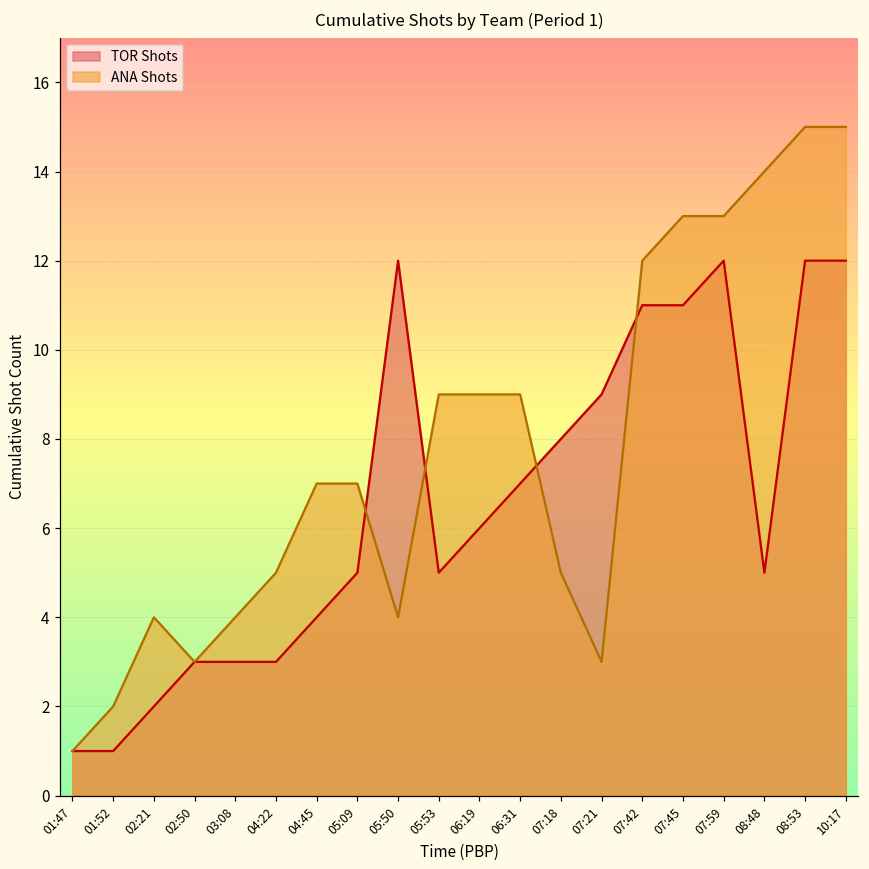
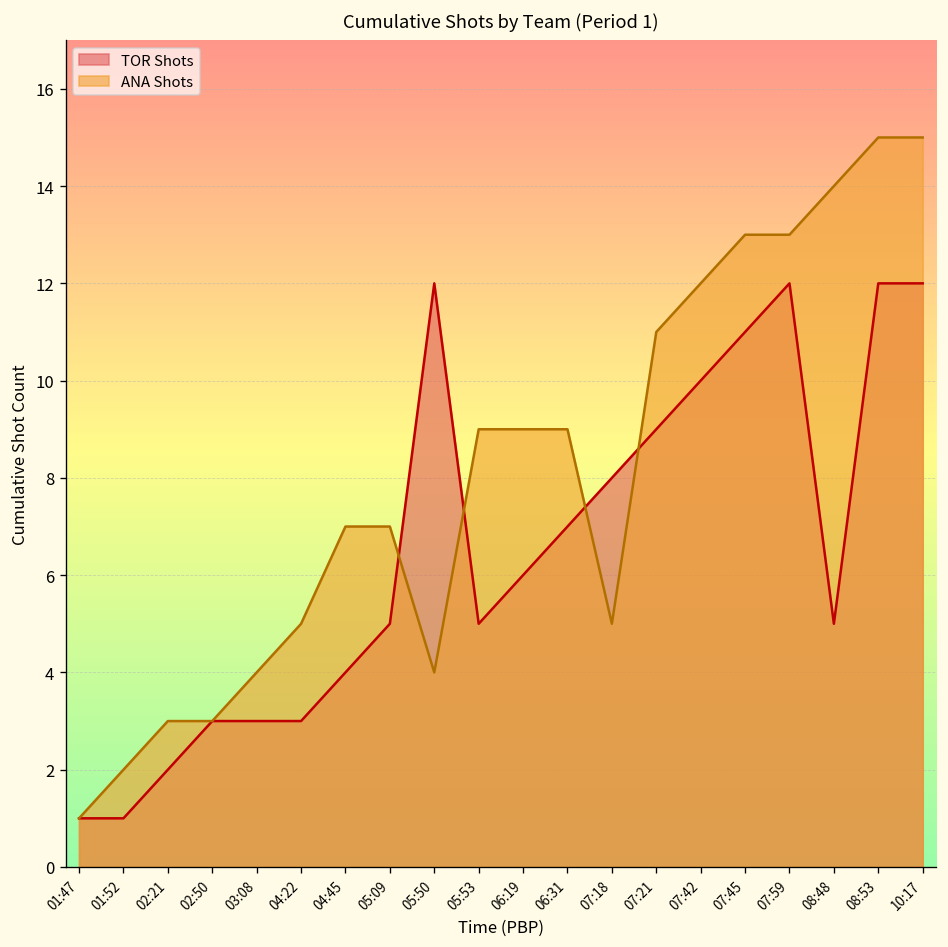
ANA Shots, 02:21: 4 -> 3
ANA Shots, 07:21: 3 -> 11
TOR Shots, 07:42: 11 -> 10
